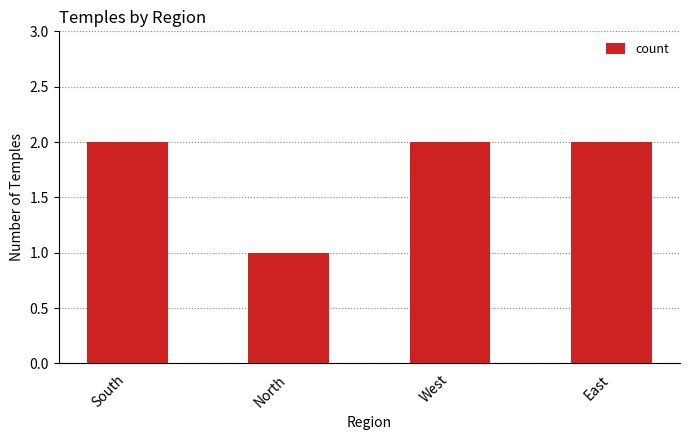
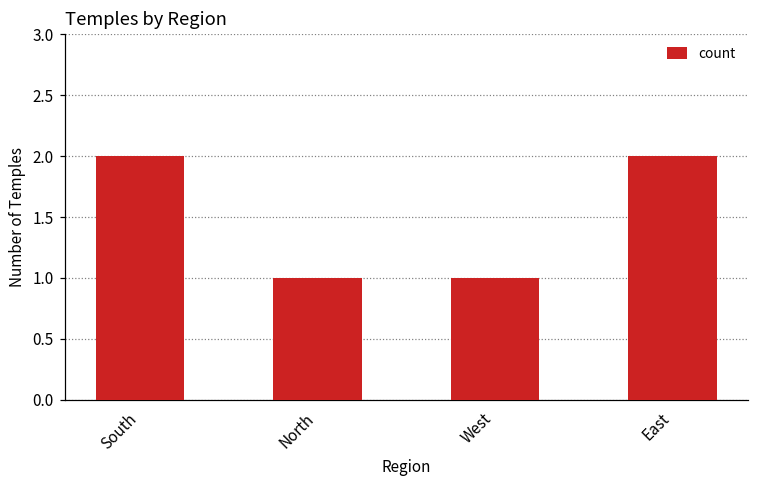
West: 2 -> 1
